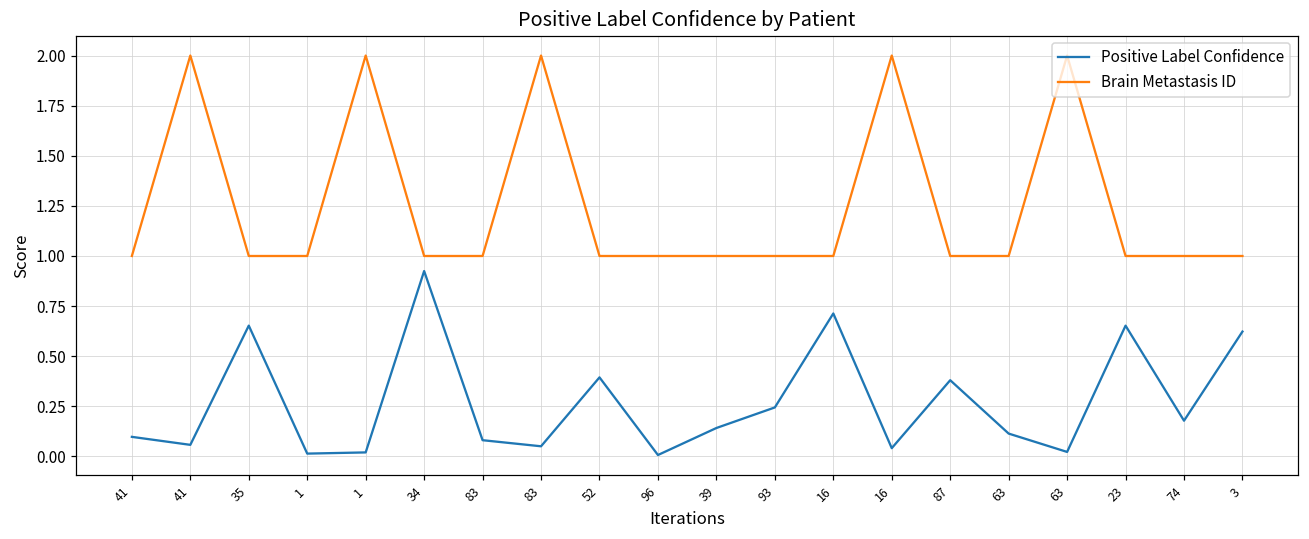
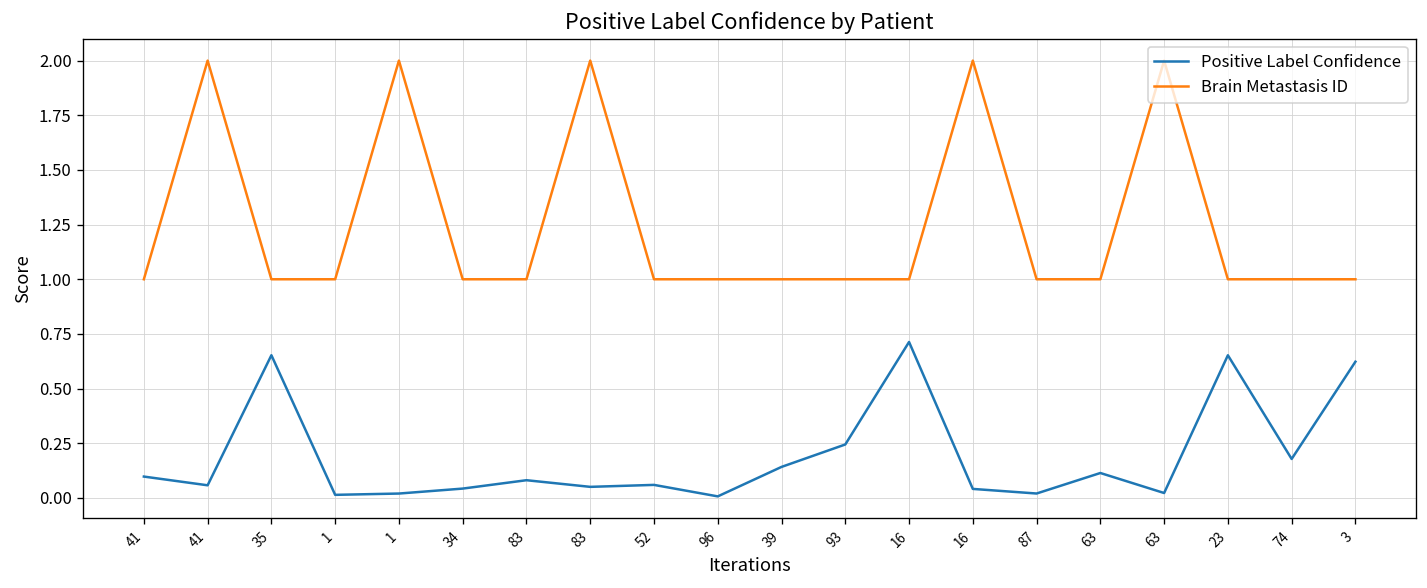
Positive Label Confidence, 34: 0.92 -> 0.04
Positive Label Confidence, 52: 0.39 -> 0.06
Positive Label Confidence, 87: 0.38 -> 0.02
